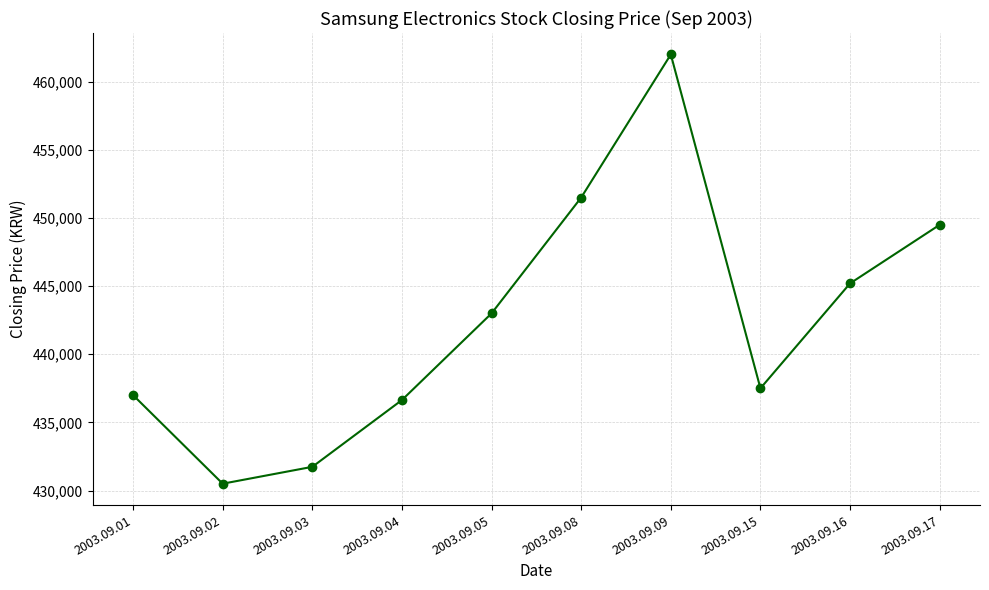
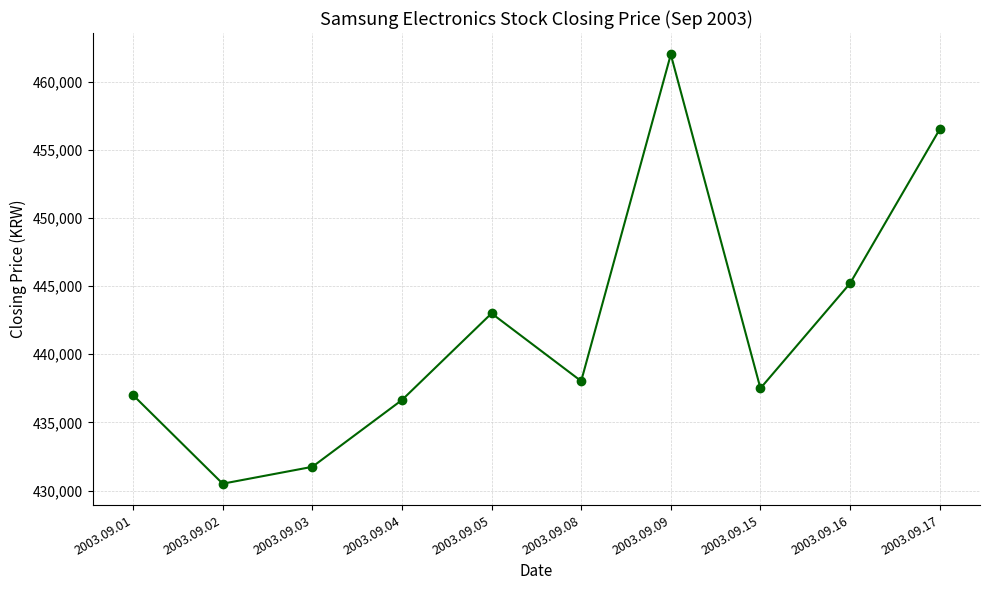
2003.09.08: 451,500 -> 438,000
2003.09.17: 449,500 -> 456,500
